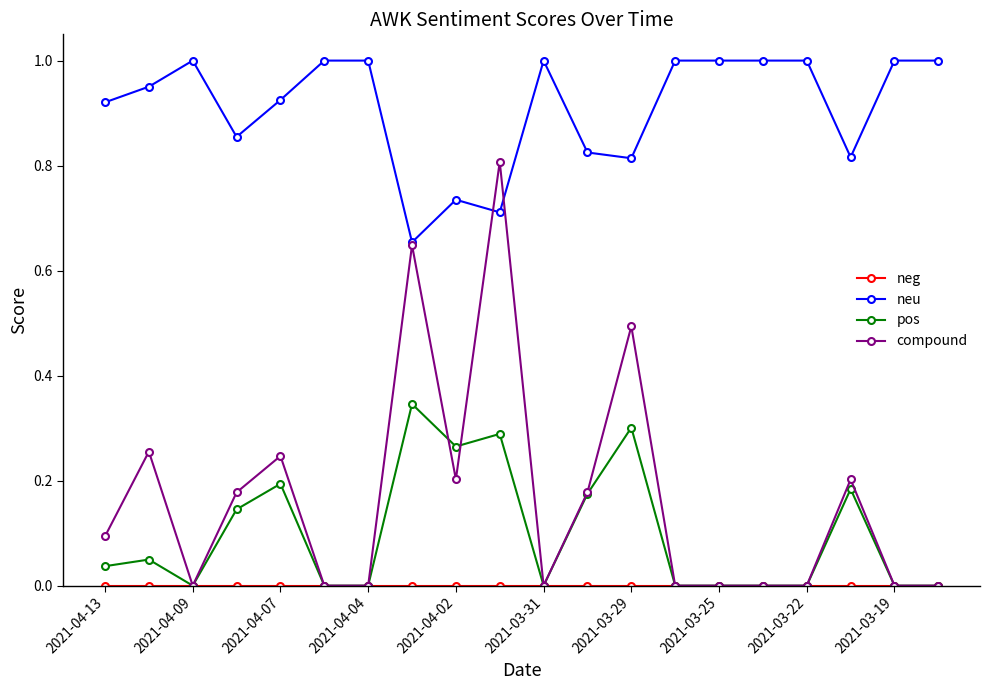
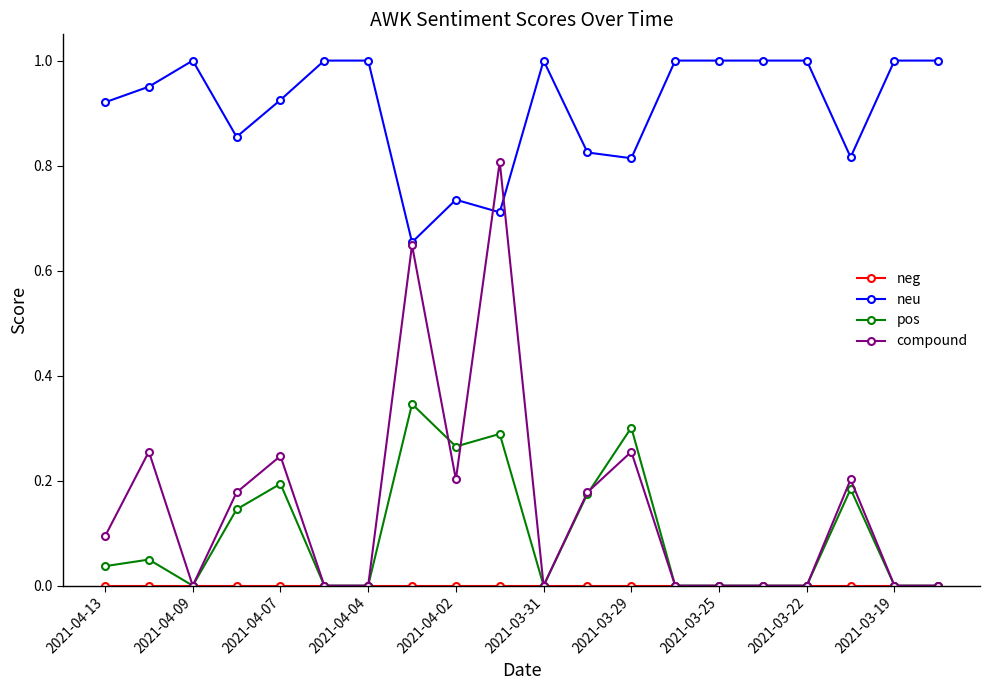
compound, 2021-03-29: 0.49 -> 0.26
